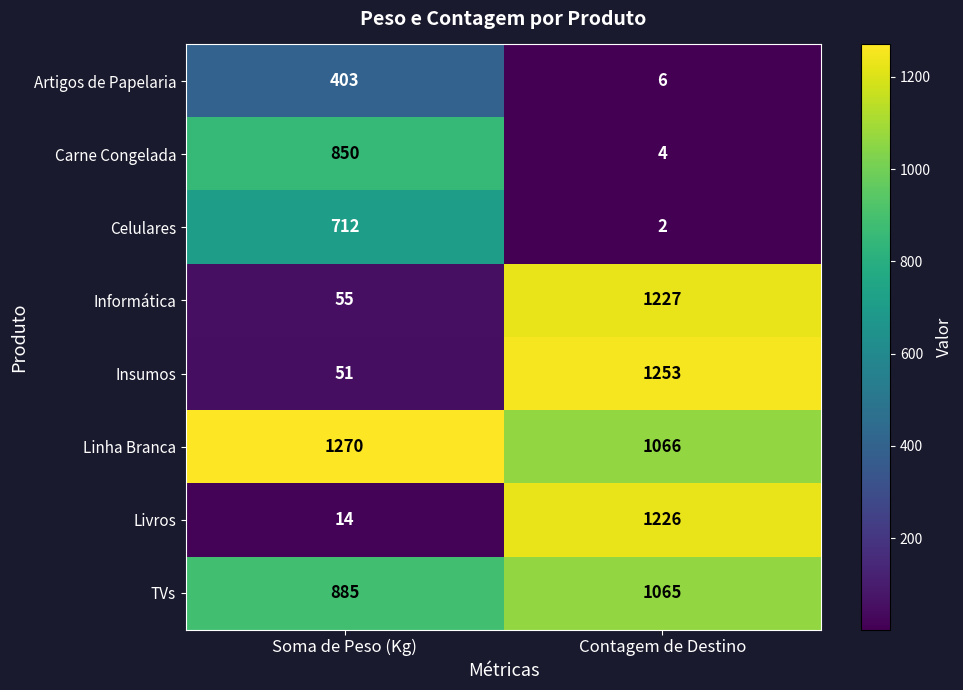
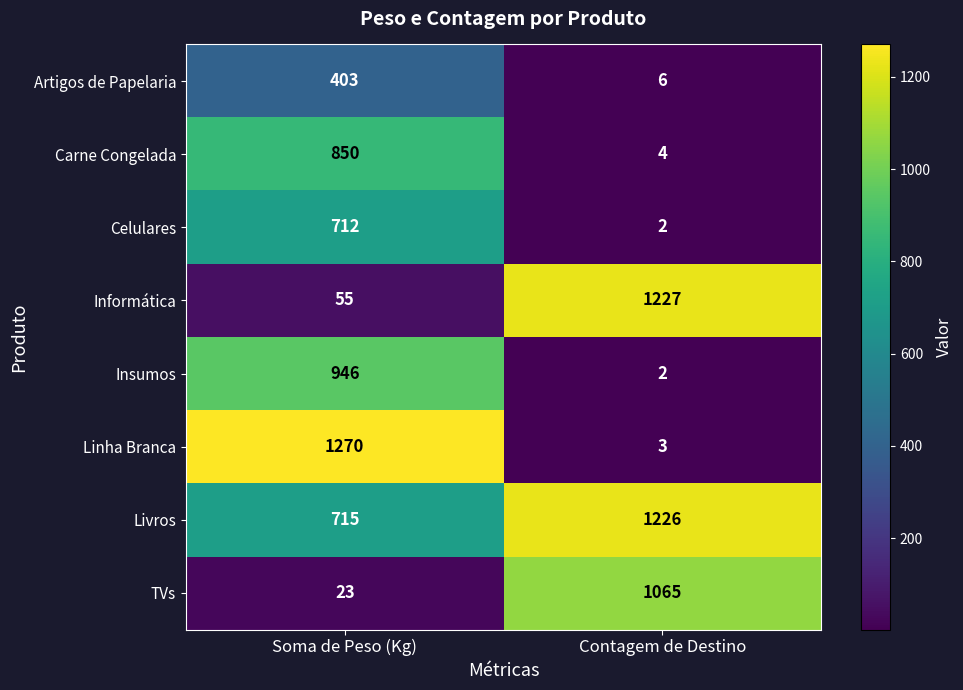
Insumos, Soma de Peso (Kg): 51 -> 946
Insumos, Contagem de Destino: 1253 -> 2
Linha Branca, Contagem de Destino: 1066 -> 3
Livros, Soma de Peso (Kg): 14 -> 715
TVs, Soma de Peso (Kg): 885 -> 23
